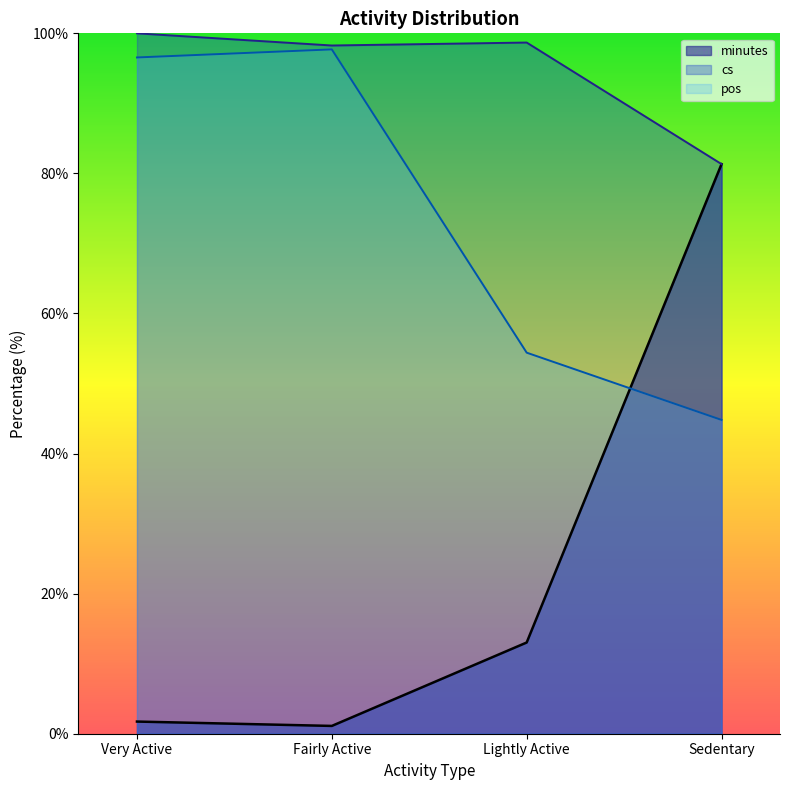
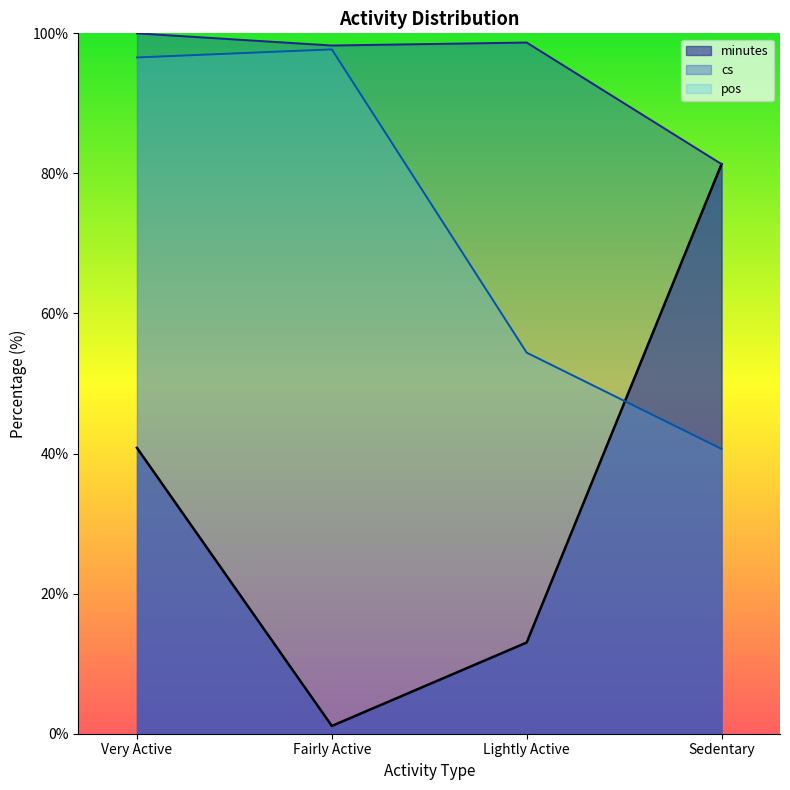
minutes, Very Active: 2% -> 41%
pos, Sedentary: 45% -> 41%
